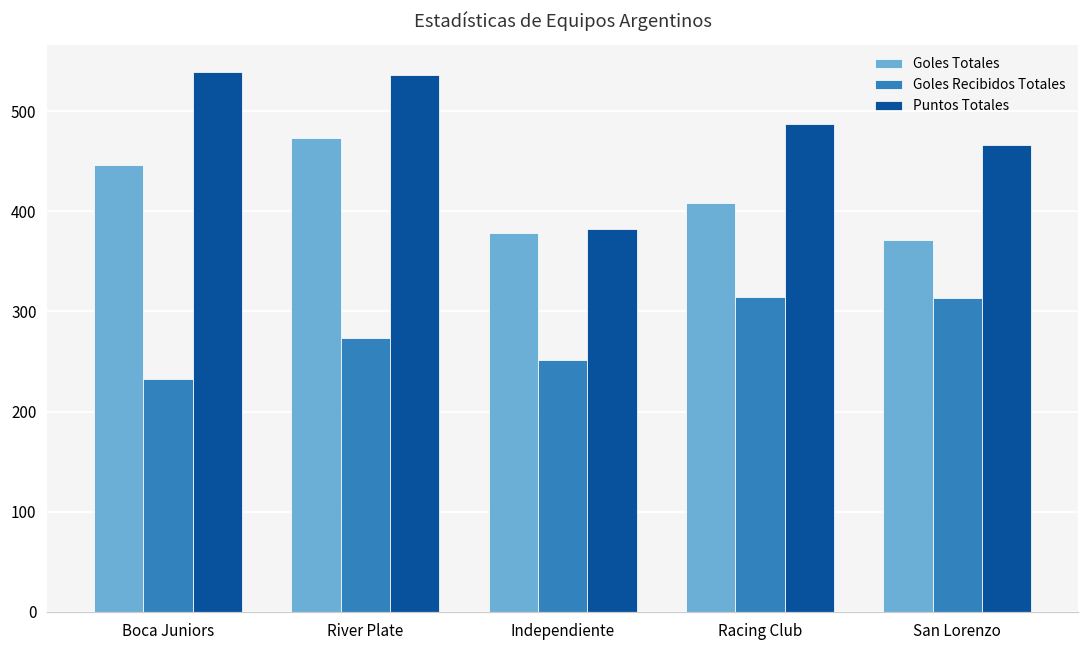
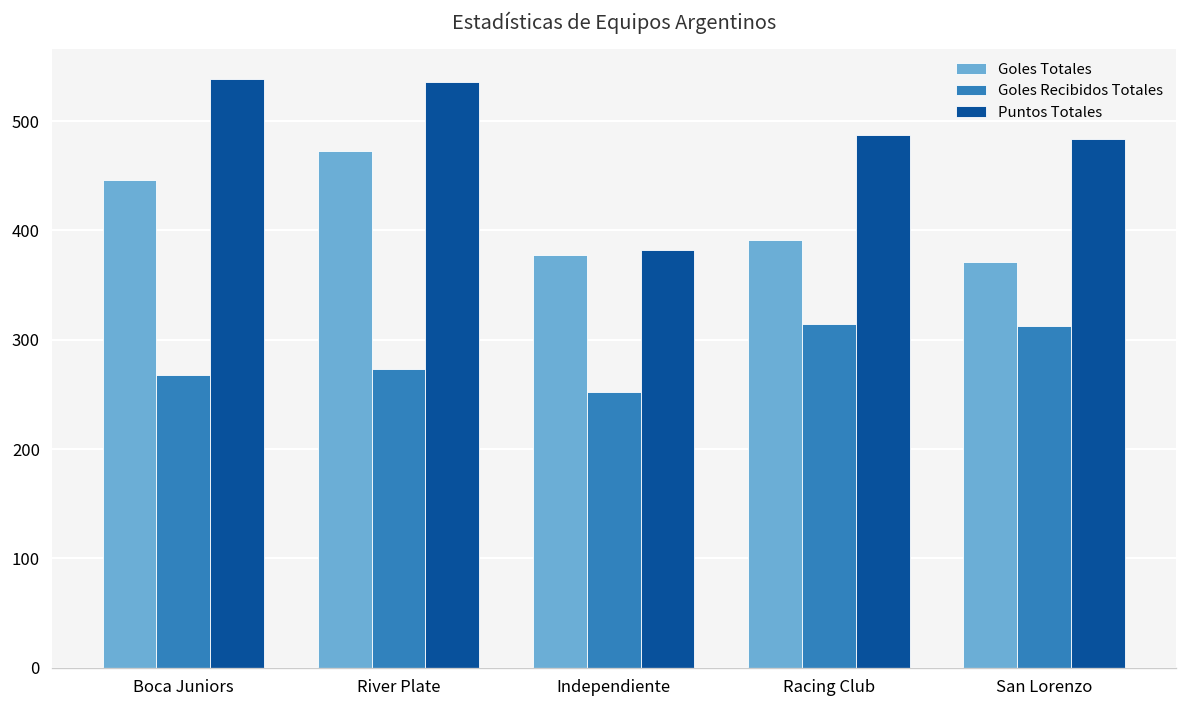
Goles Recibidos Totales, Boca Juniors: 230 -> 270
Goles Totales, Racing Club: 410 -> 390
Puntos Totales, San Lorenzo: 470 -> 480
